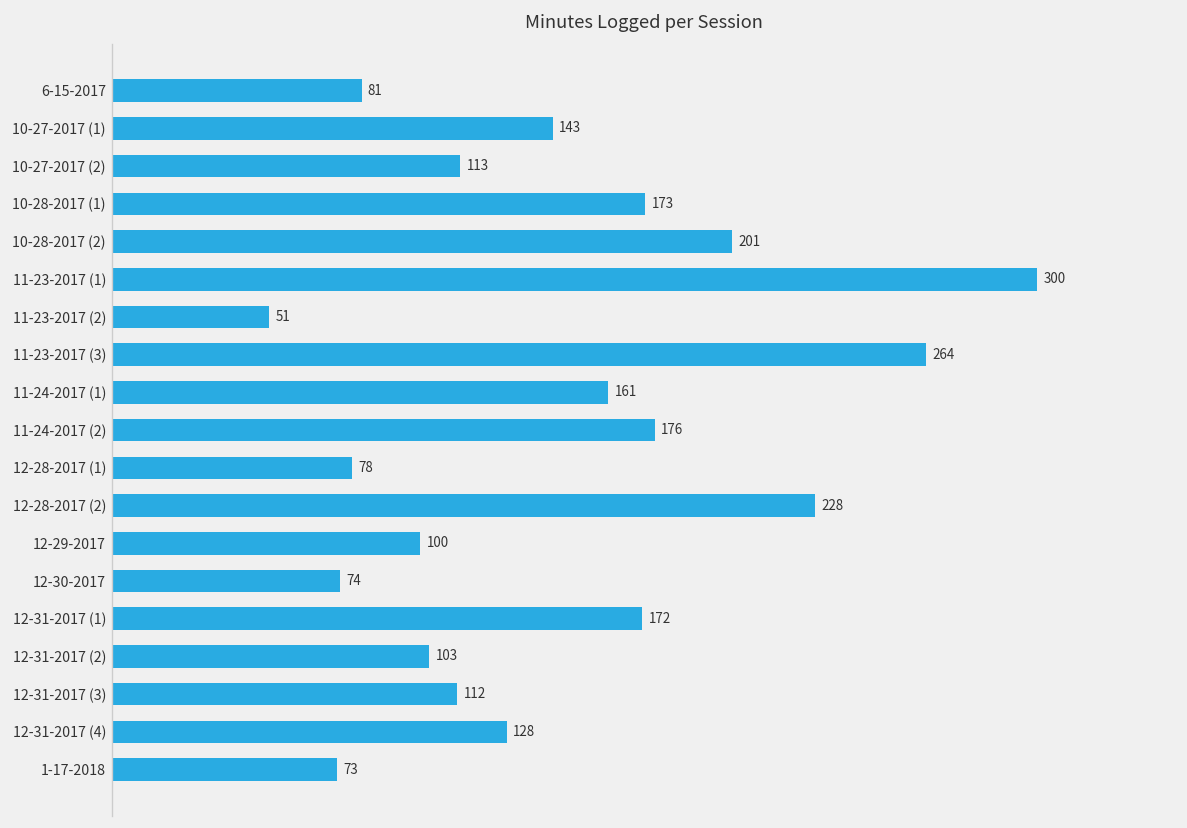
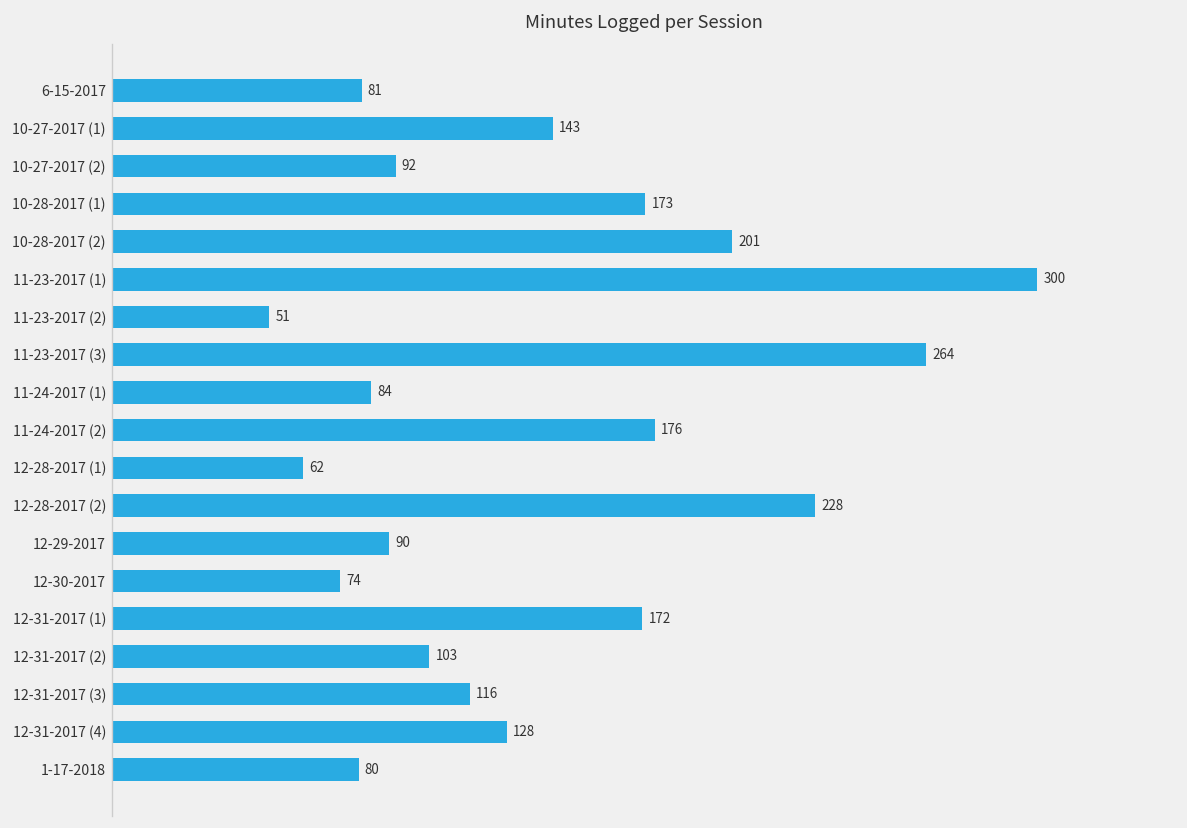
10-27-2017 (2): 113 -> 92
11-24-2017 (1): 161 -> 84
12-28-2017 (1): 78 -> 62
12-29-2017: 100 -> 90
12-31-2017 (3): 112 -> 116
1-17-2018: 73 -> 80
